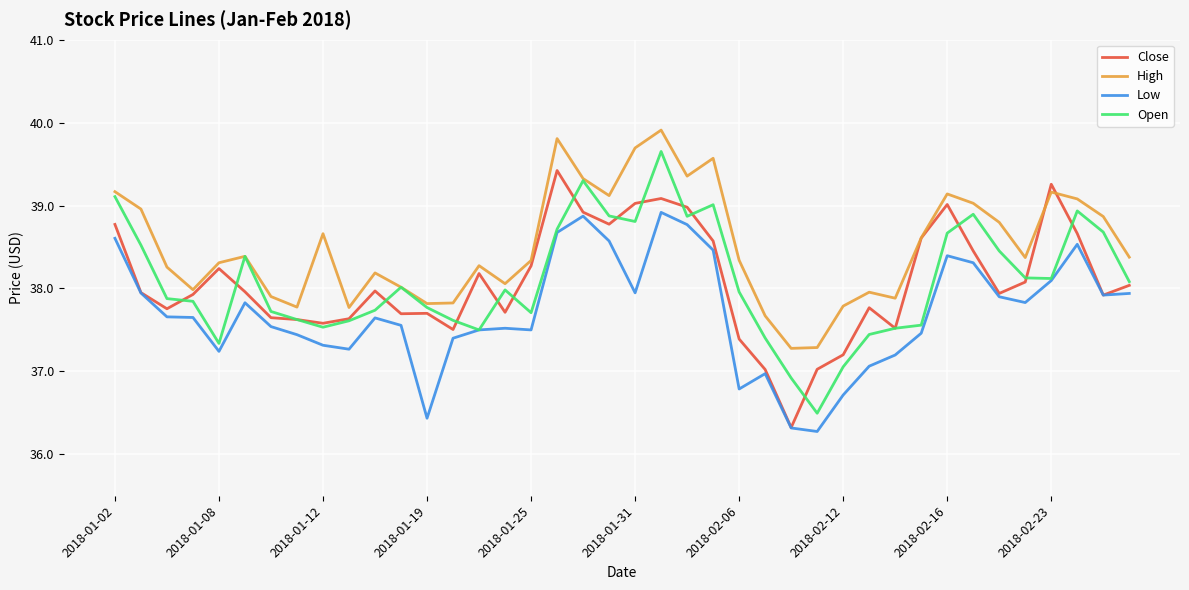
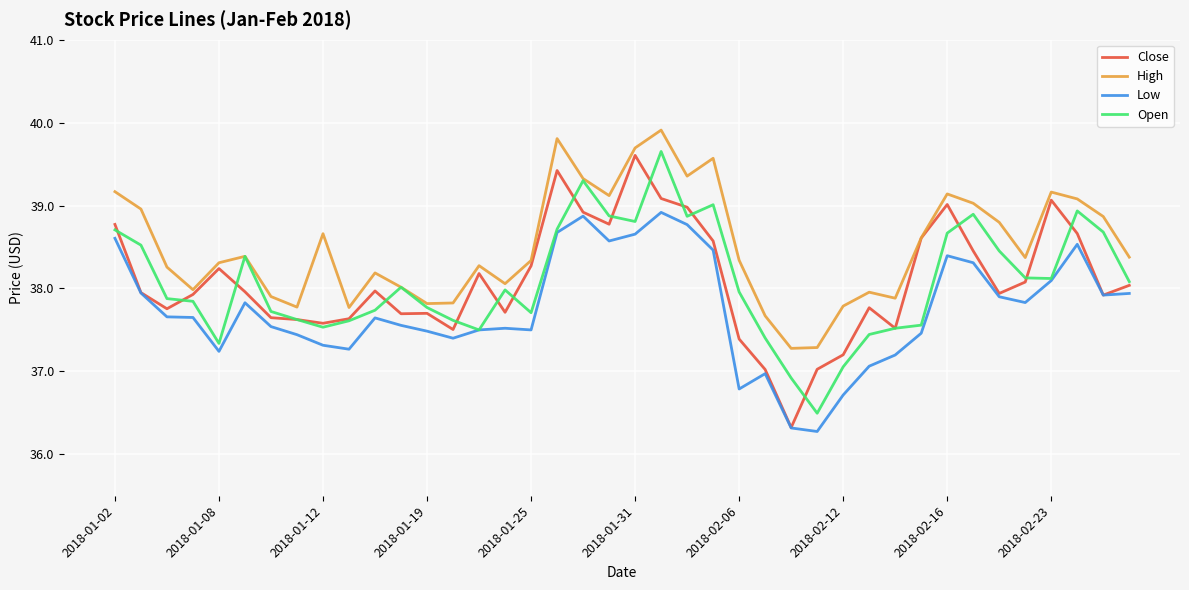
Open, 2018-01-02: 39.1 -> 38.7
Low, 2018-01-19: 36.4 -> 37.5
Close, 2018-01-31: 39.0 -> 39.6
Low, 2018-01-31: 37.9 -> 38.7
Close, 2018-02-23: 39.3 -> 39.1
